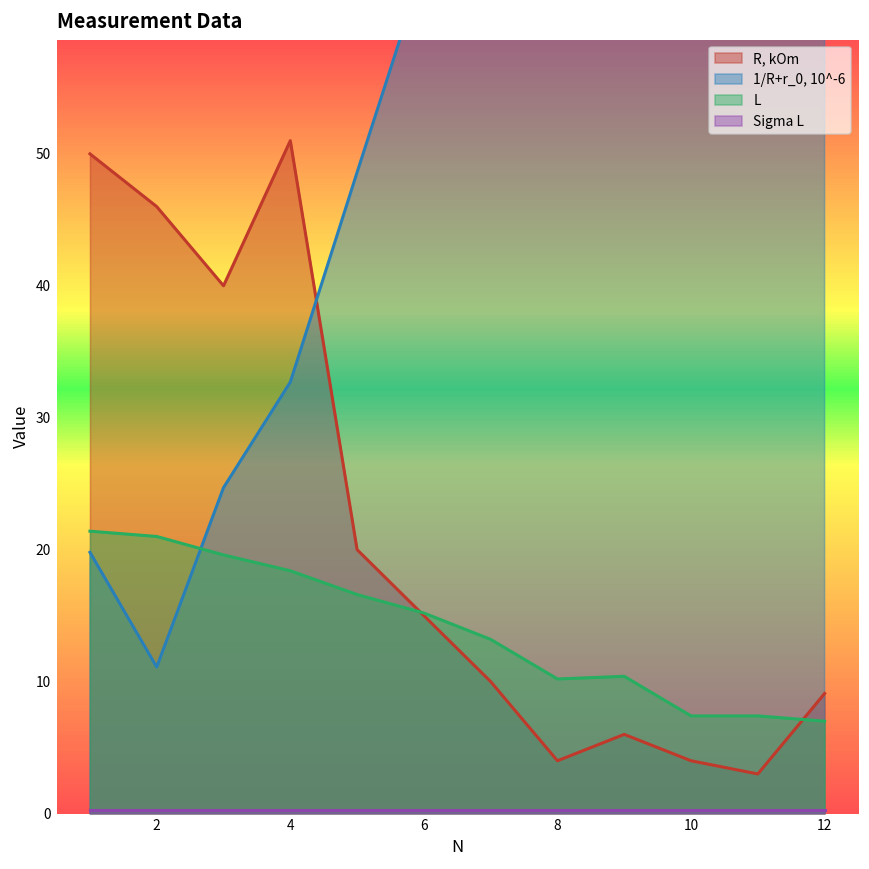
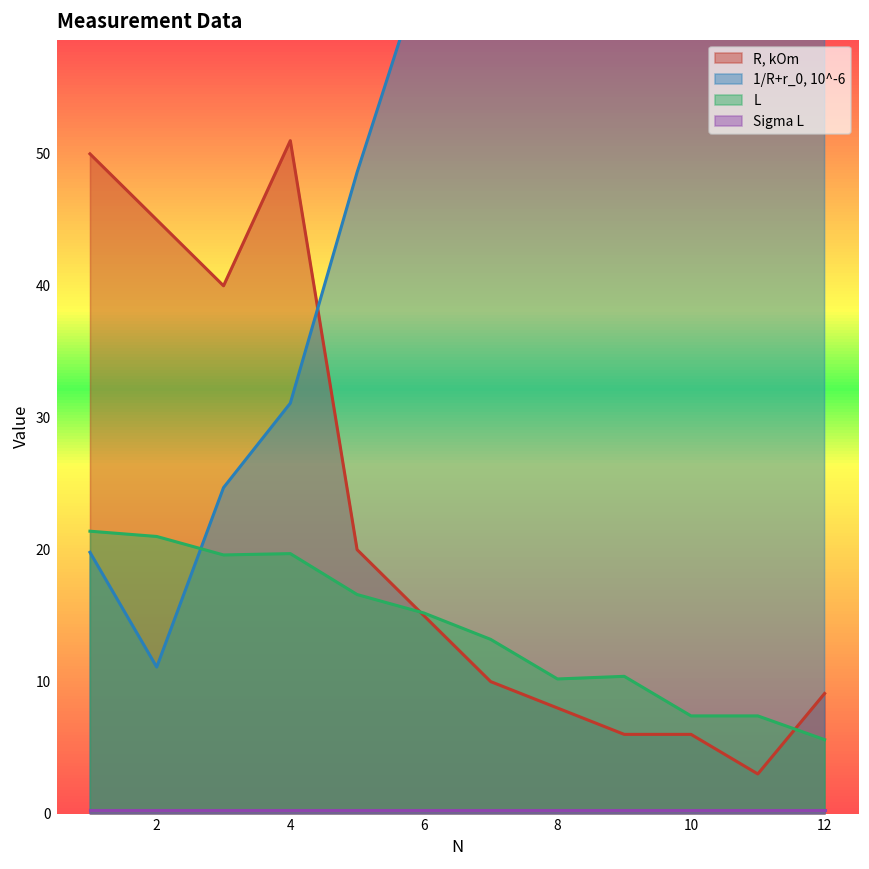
R, kOm, 2: 46 -> 45
1/R+r_0, 10^-6, 4: 32.7 -> 31.1
L, 4: 18.4 -> 19.7
R, kOm, 8: 4 -> 8
R, kOm, 10: 4 -> 6
L, 12: 7.0 -> 5.6
